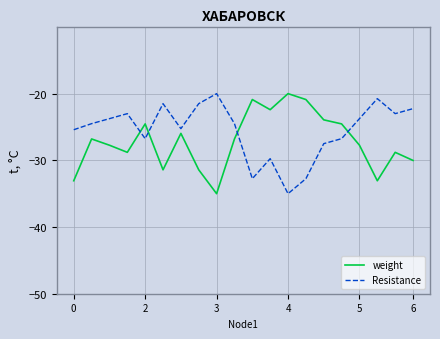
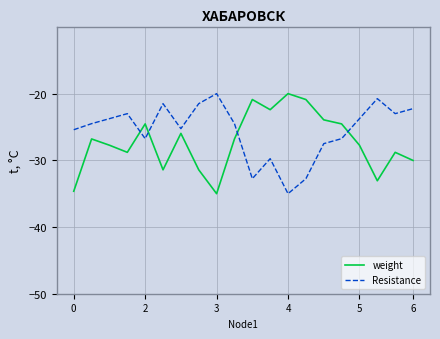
weight, 0: -33 -> -35
